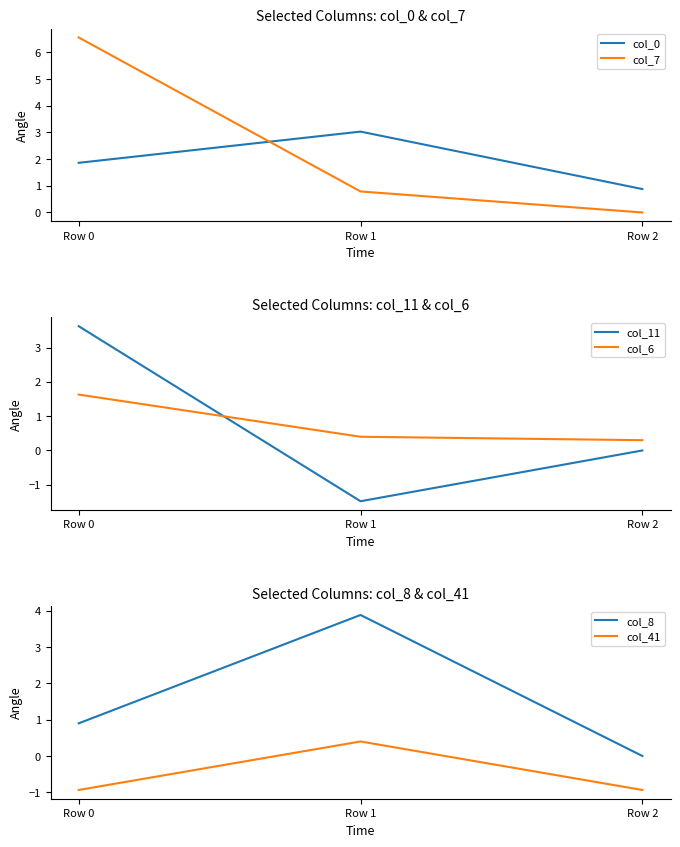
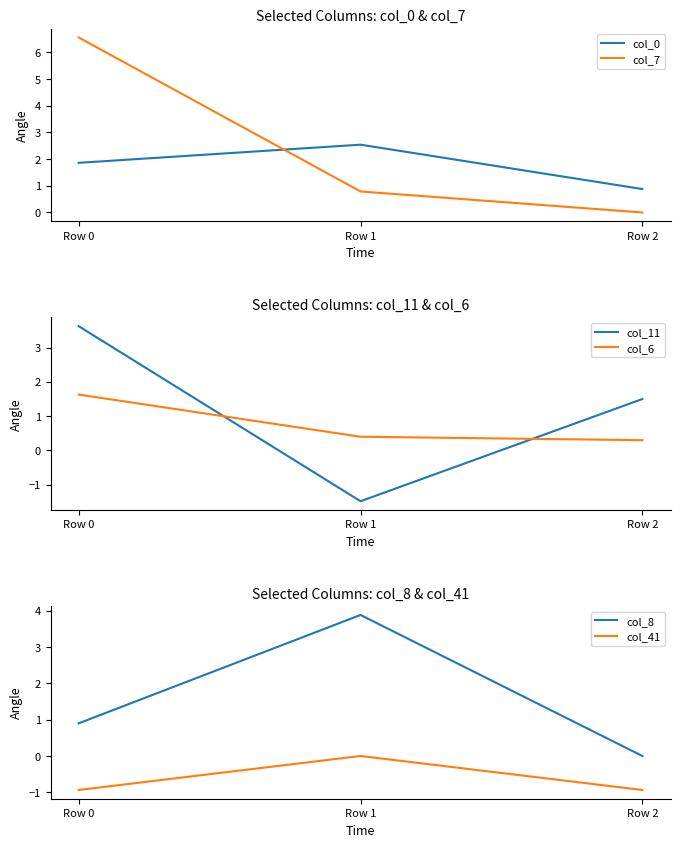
Selected Columns: col_0 & col_7, col_0, Row 1: 3.0 -> 2.5
Selected Columns: col_11 & col_6, col_11, Row 2: 0.0 -> 1.5
Selected Columns: col_8 & col_41, col_41, Row 1: 0.4 -> 0.0
